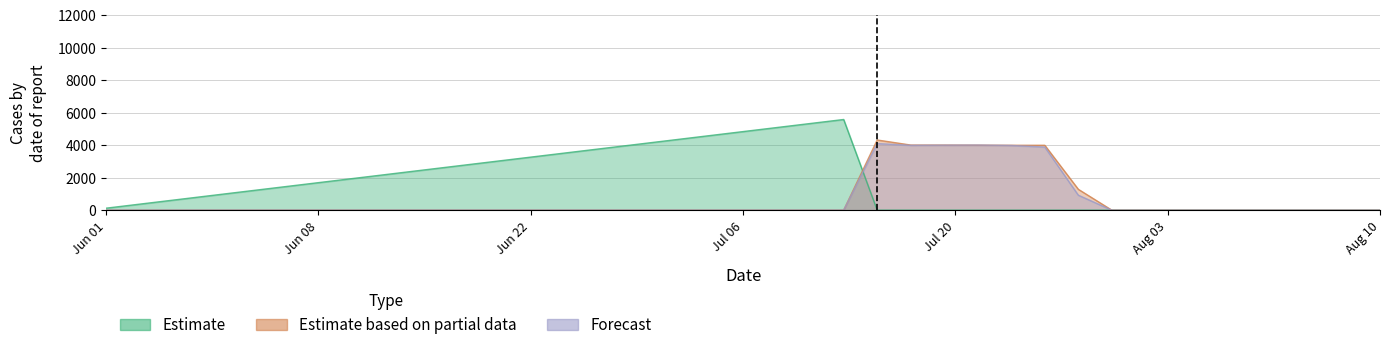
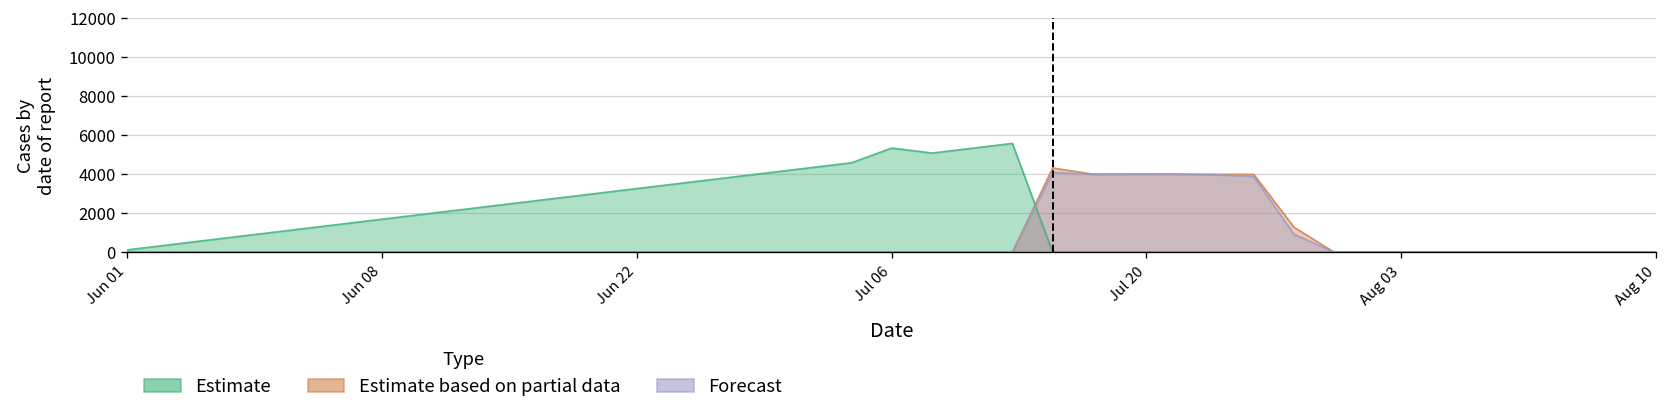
Estimate, Jul 06: 4800 -> 5300
